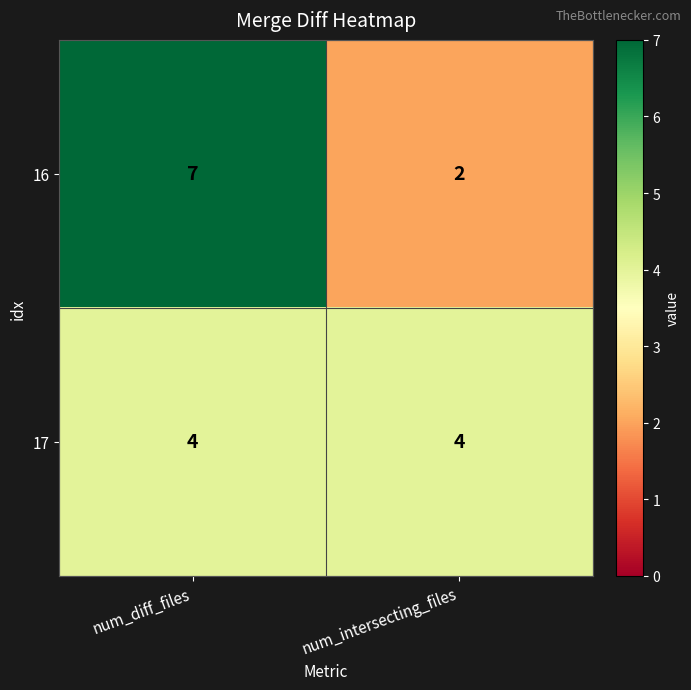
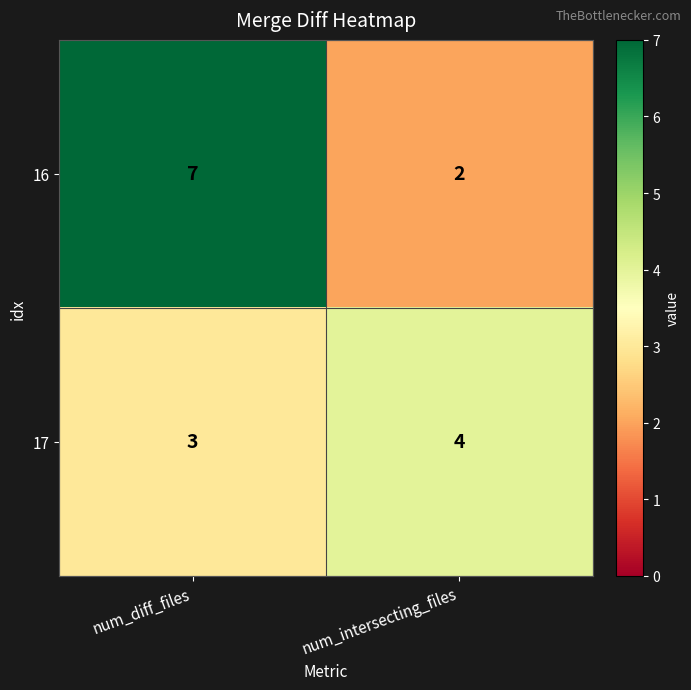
17, num_diff_files: 4 -> 3
